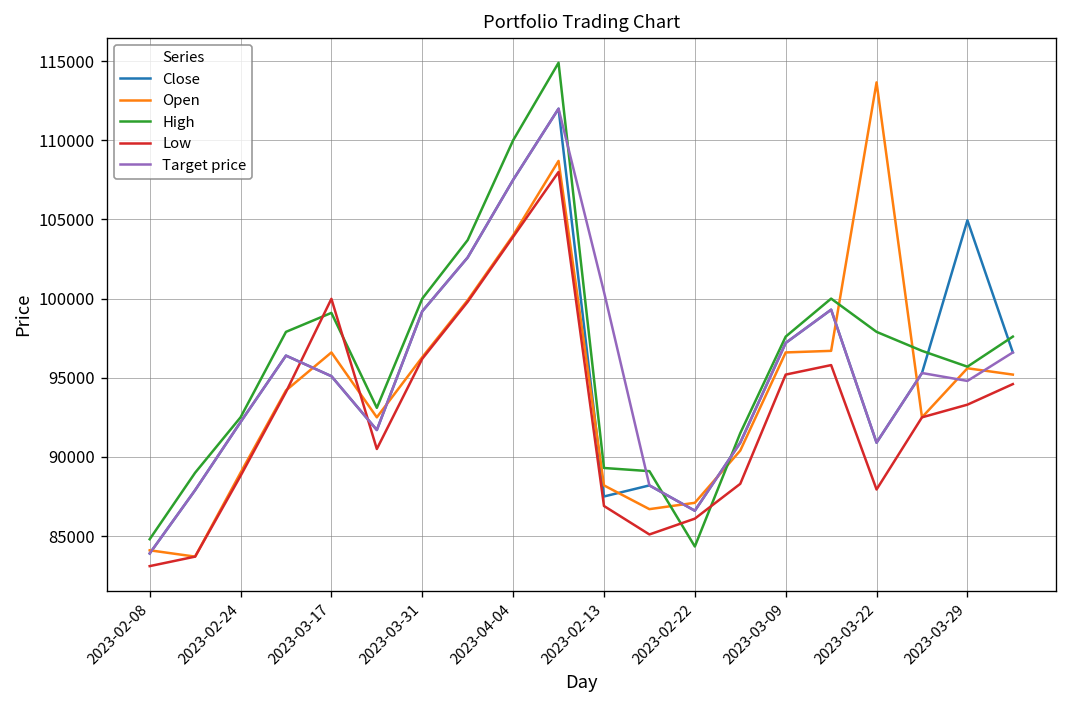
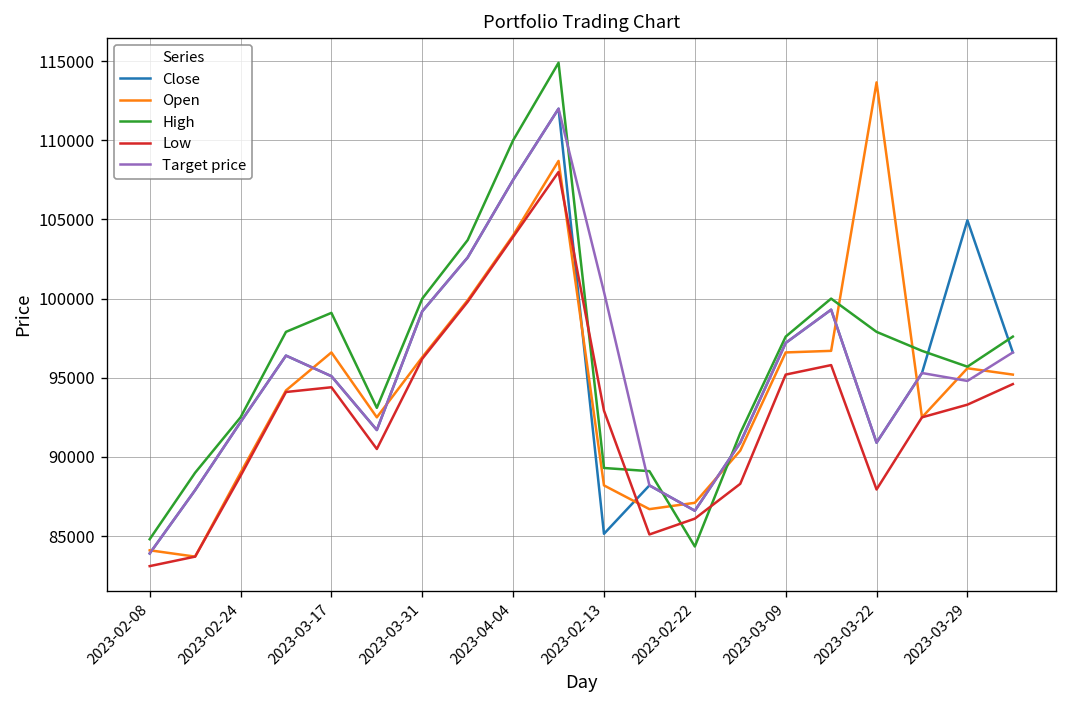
Low, 2023-03-17: 100000 -> 94400
Close, 2023-02-13: 87500 -> 85100
Low, 2023-02-13: 86900 -> 92900
